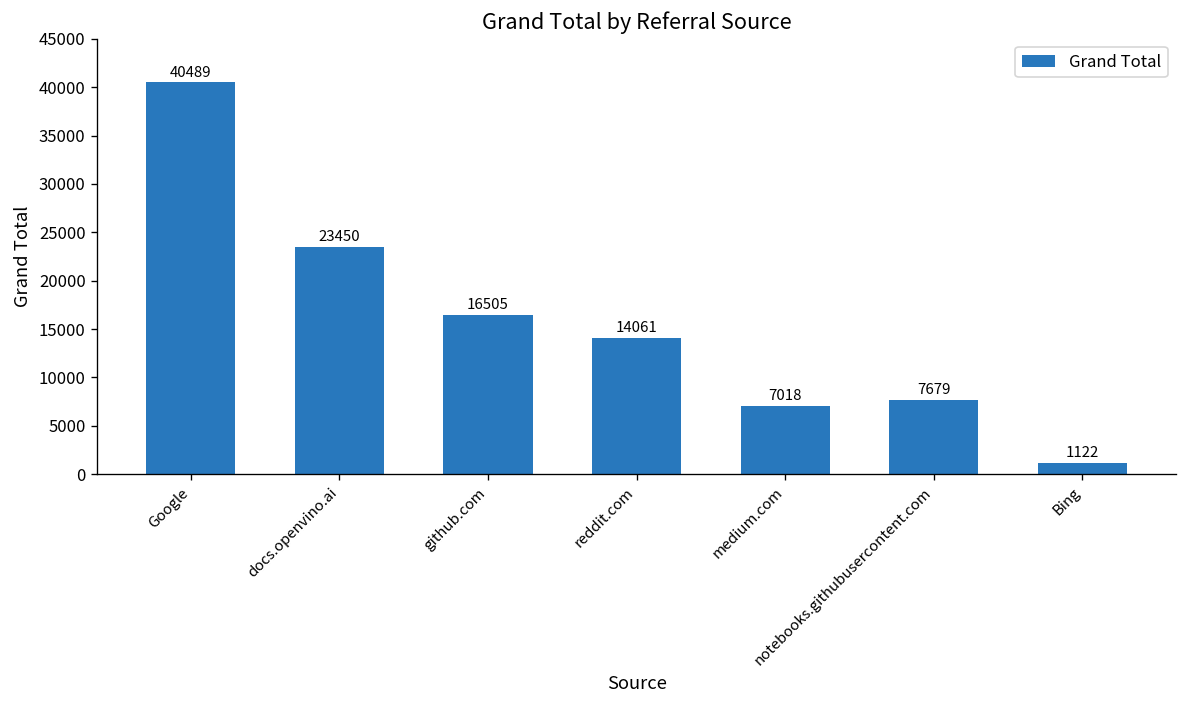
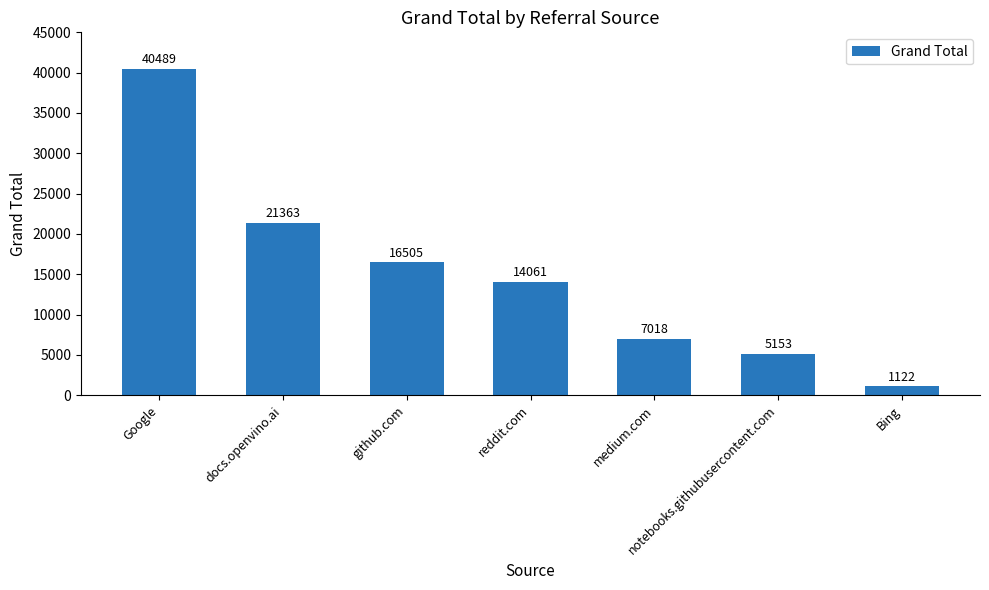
docs.openvino.ai: 23450 -> 21363
notebooks.githubusercontent.com: 7679 -> 5153
